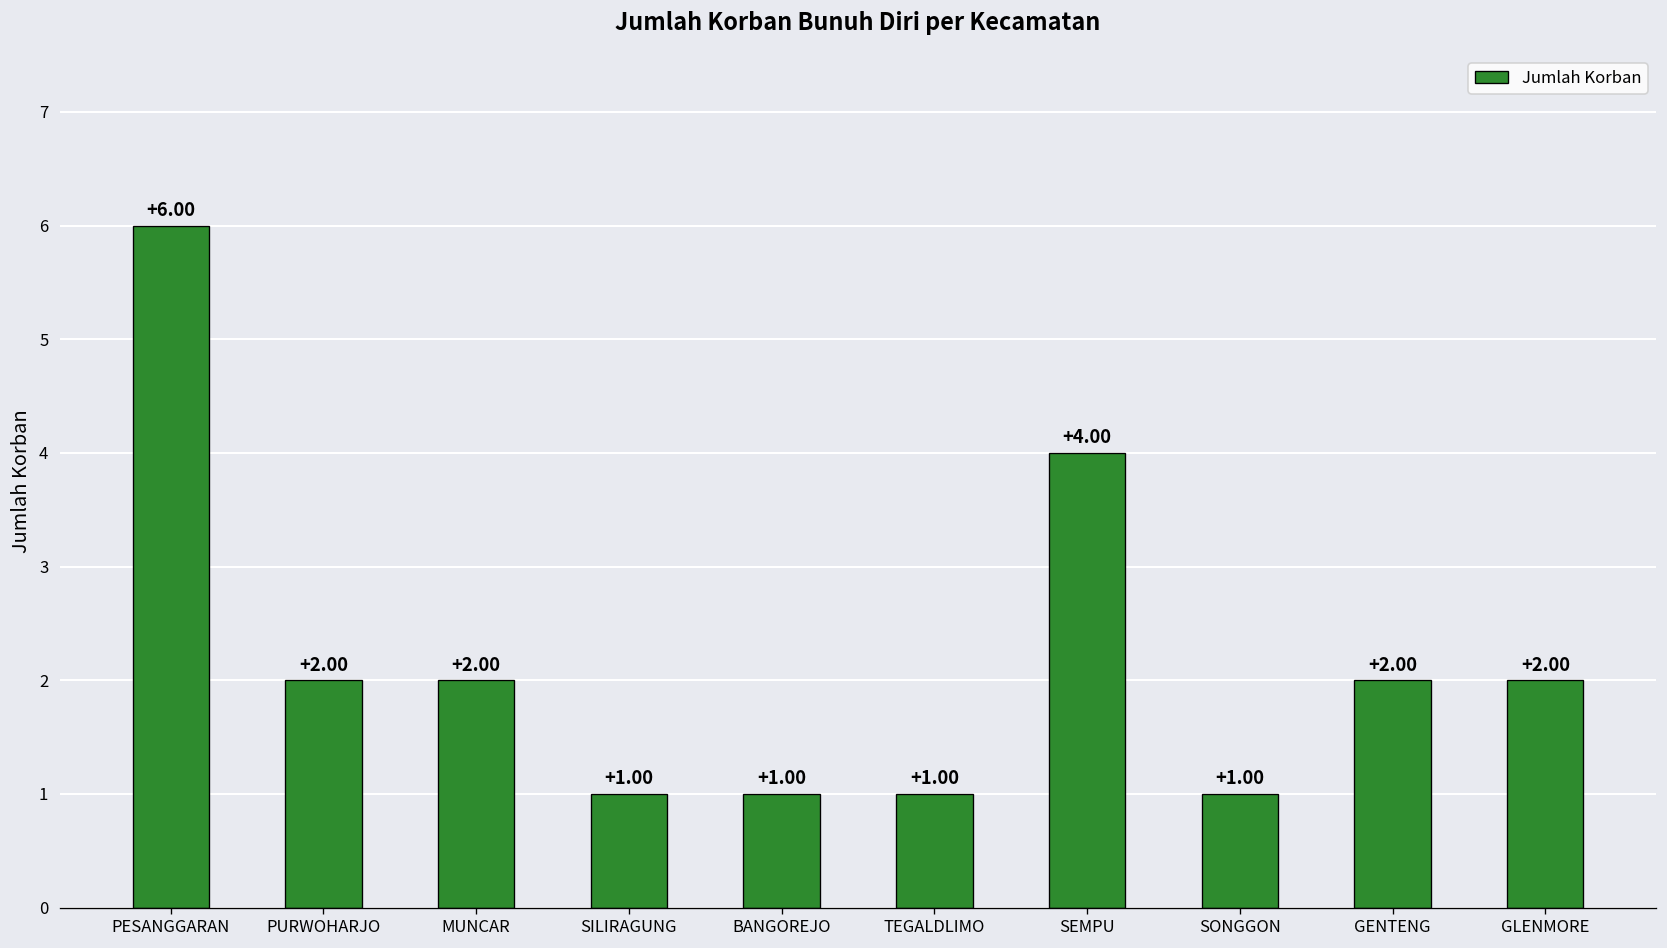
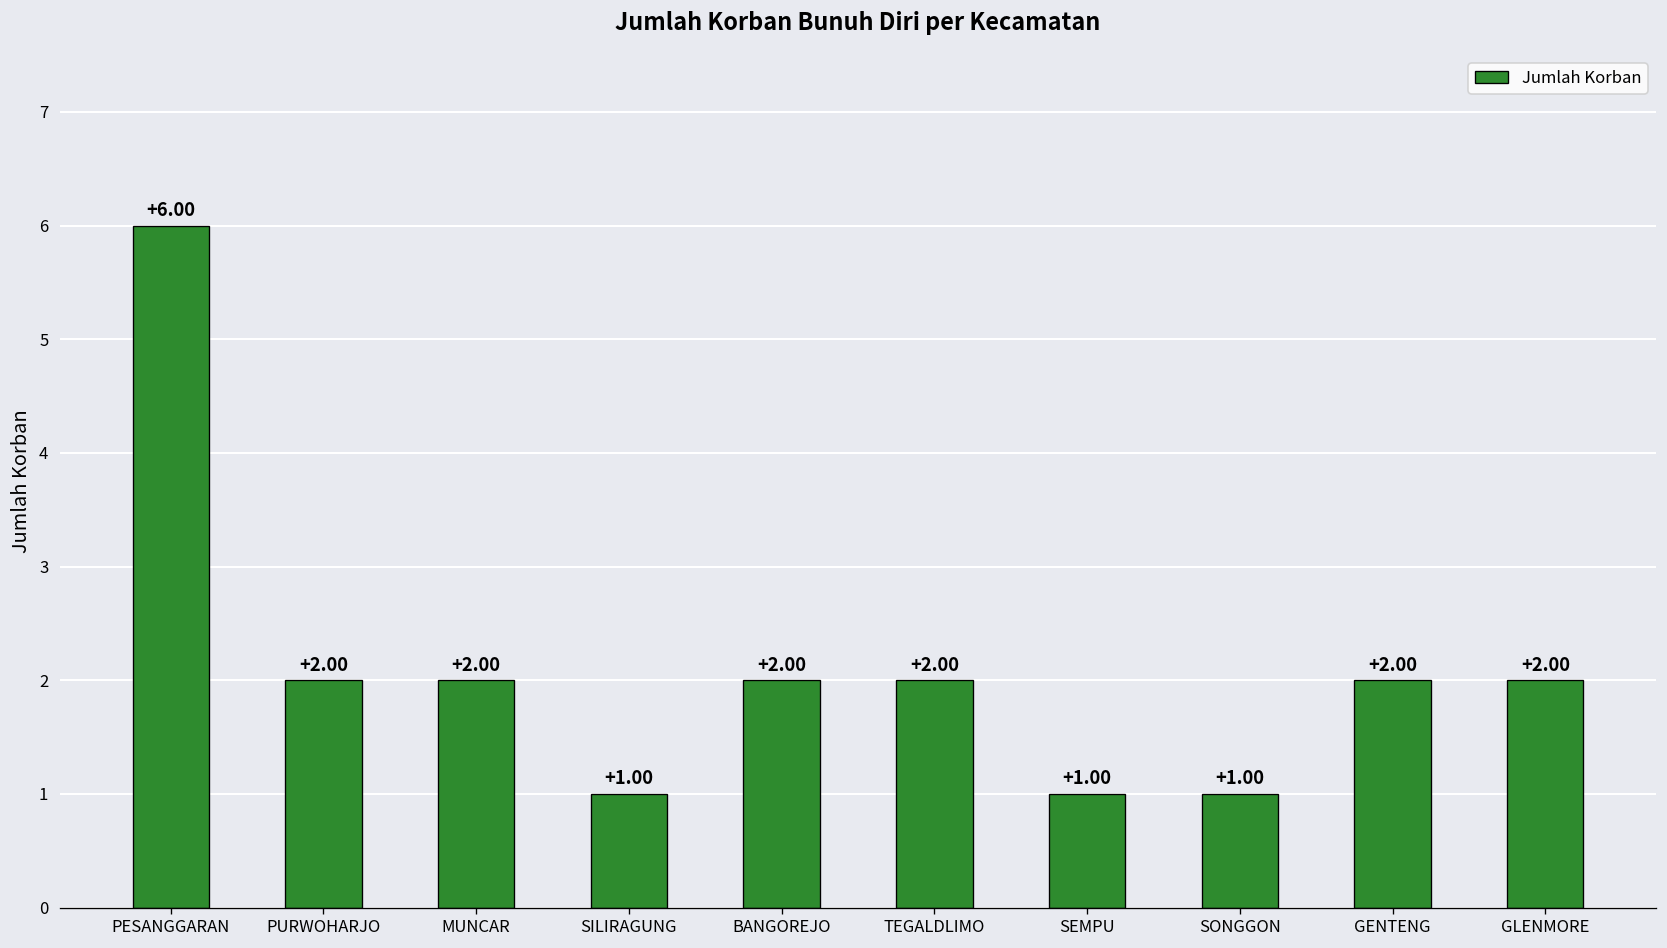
BANGOREJO: +1.00 -> +2.00
TEGALDLIMO: +1.00 -> +2.00
SEMPU: +4.00 -> +1.00
